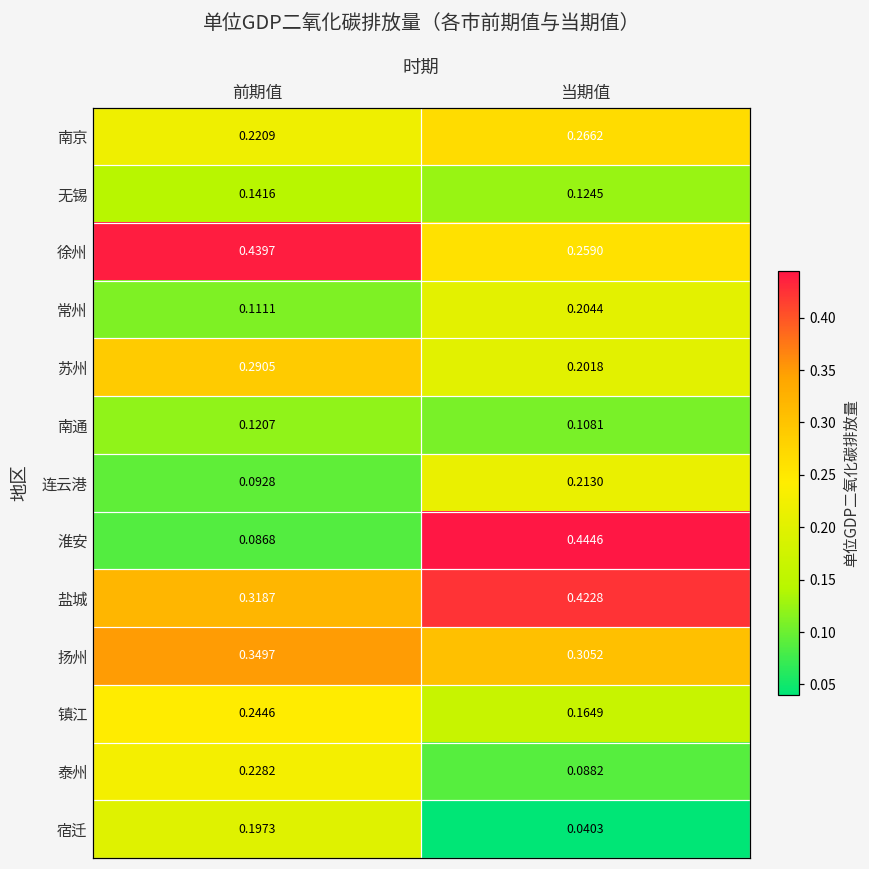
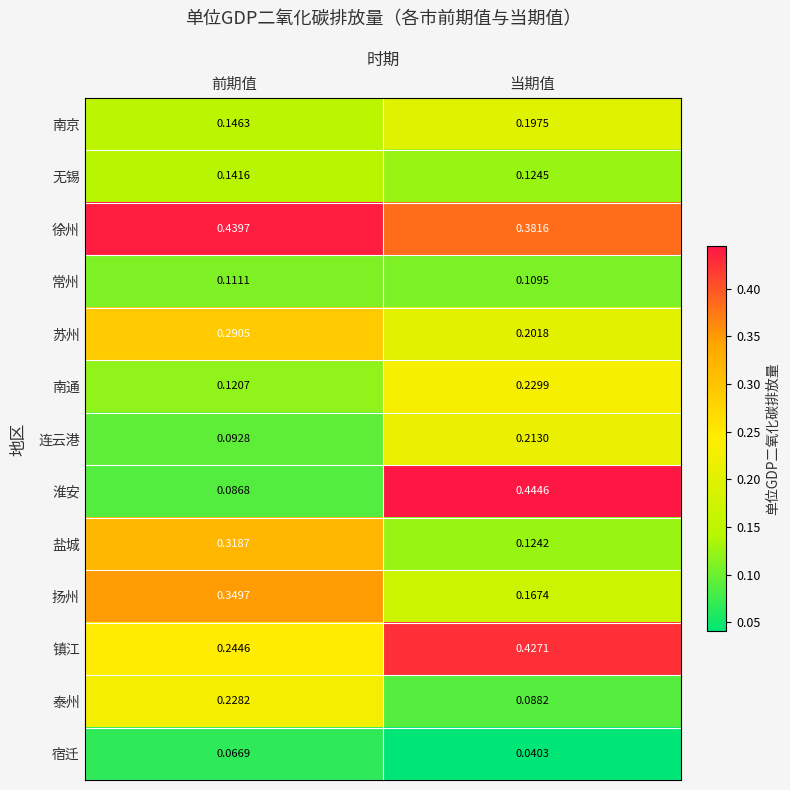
南京, 前期值: 0.2209 -> 0.1463
南京, 当期值: 0.2662 -> 0.1975
徐州, 当期值: 0.2590 -> 0.3816
常州, 当期值: 0.2044 -> 0.1095
南通, 当期值: 0.1081 -> 0.2299
盐城, 当期值: 0.4228 -> 0.1242
扬州, 当期值: 0.3052 -> 0.1674
镇江, 当期值: 0.1649 -> 0.4271
宿迁, 前期值: 0.1973 -> 0.0669
